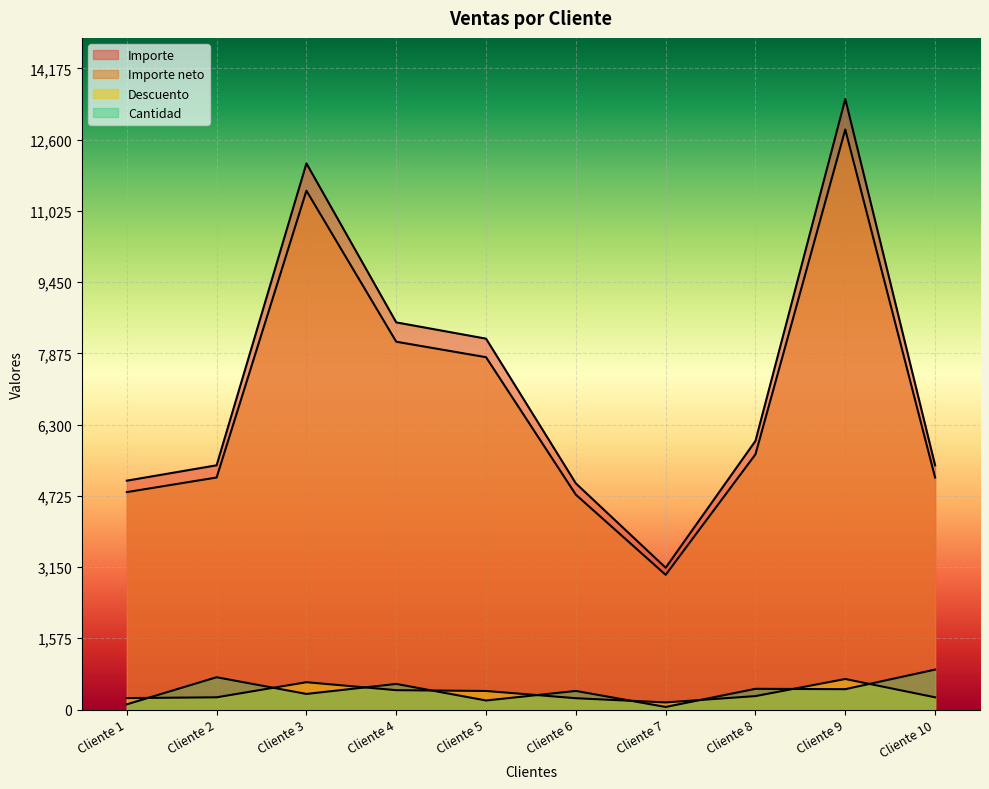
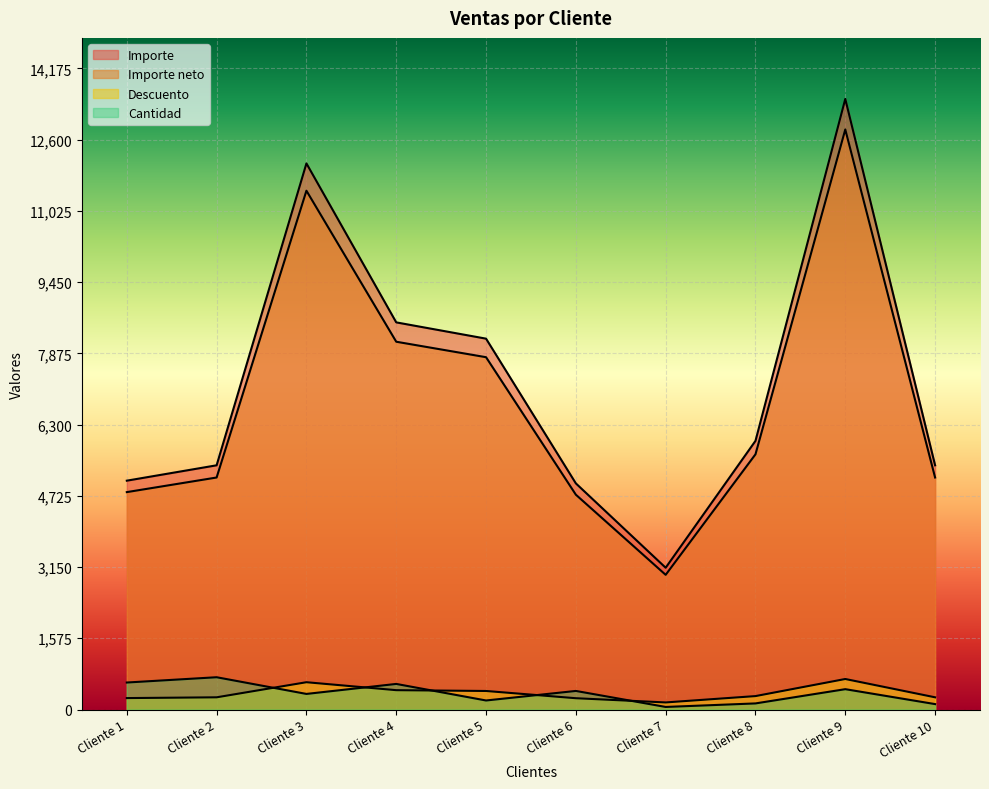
Cantidad, Cliente 1: 100 -> 600
Cantidad, Cliente 8: 500 -> 100
Cantidad, Cliente 10: 900 -> 100
